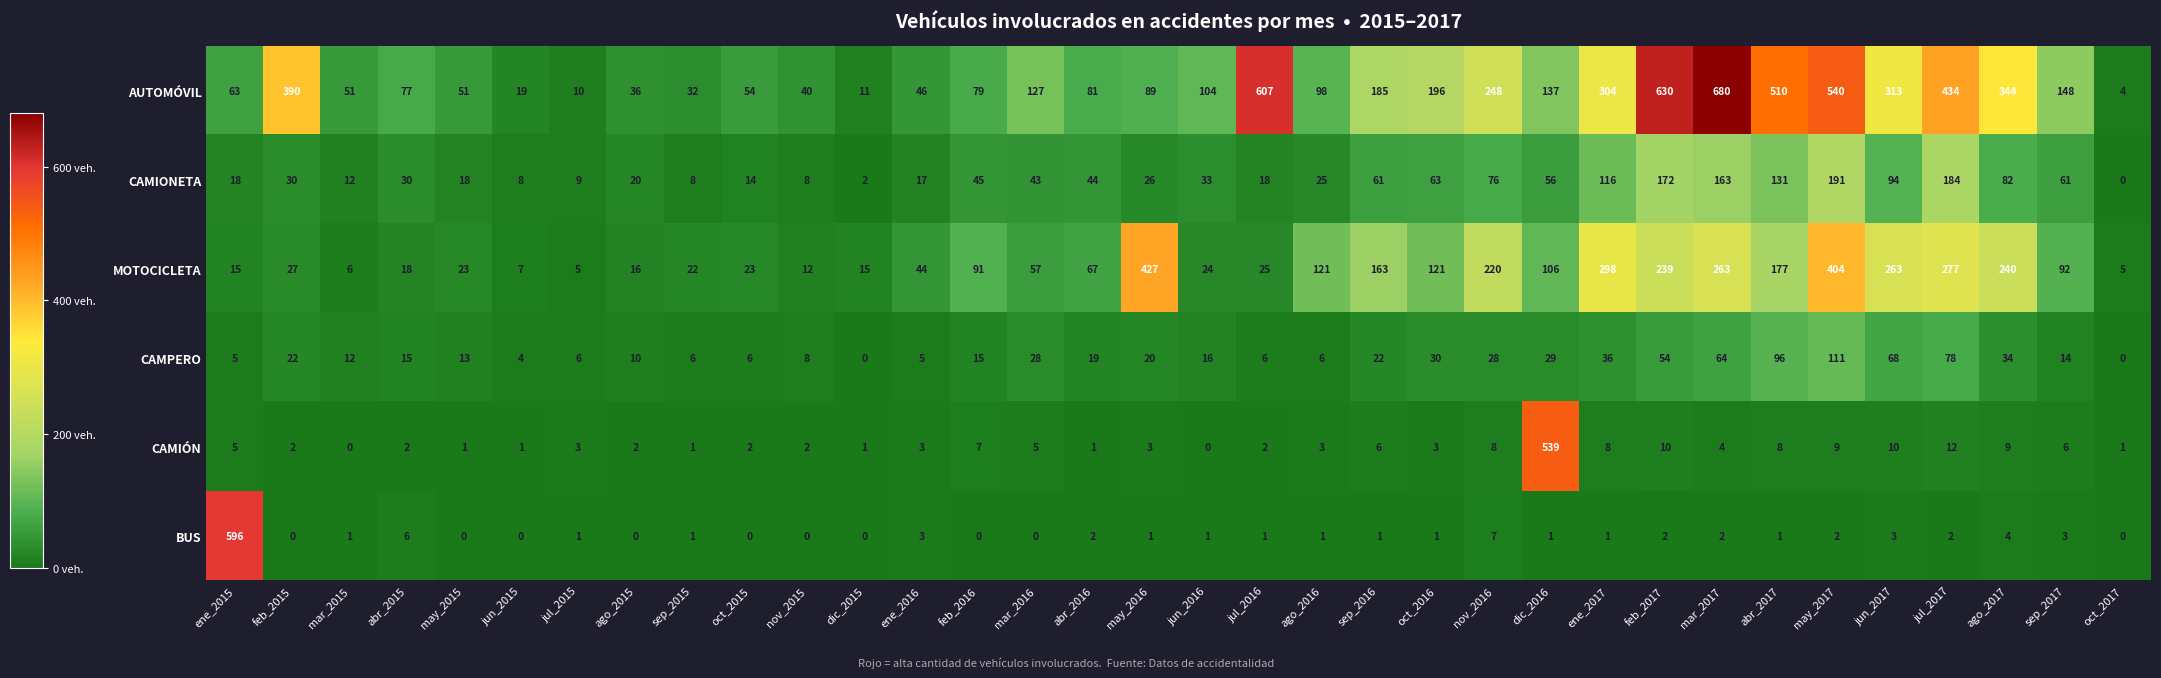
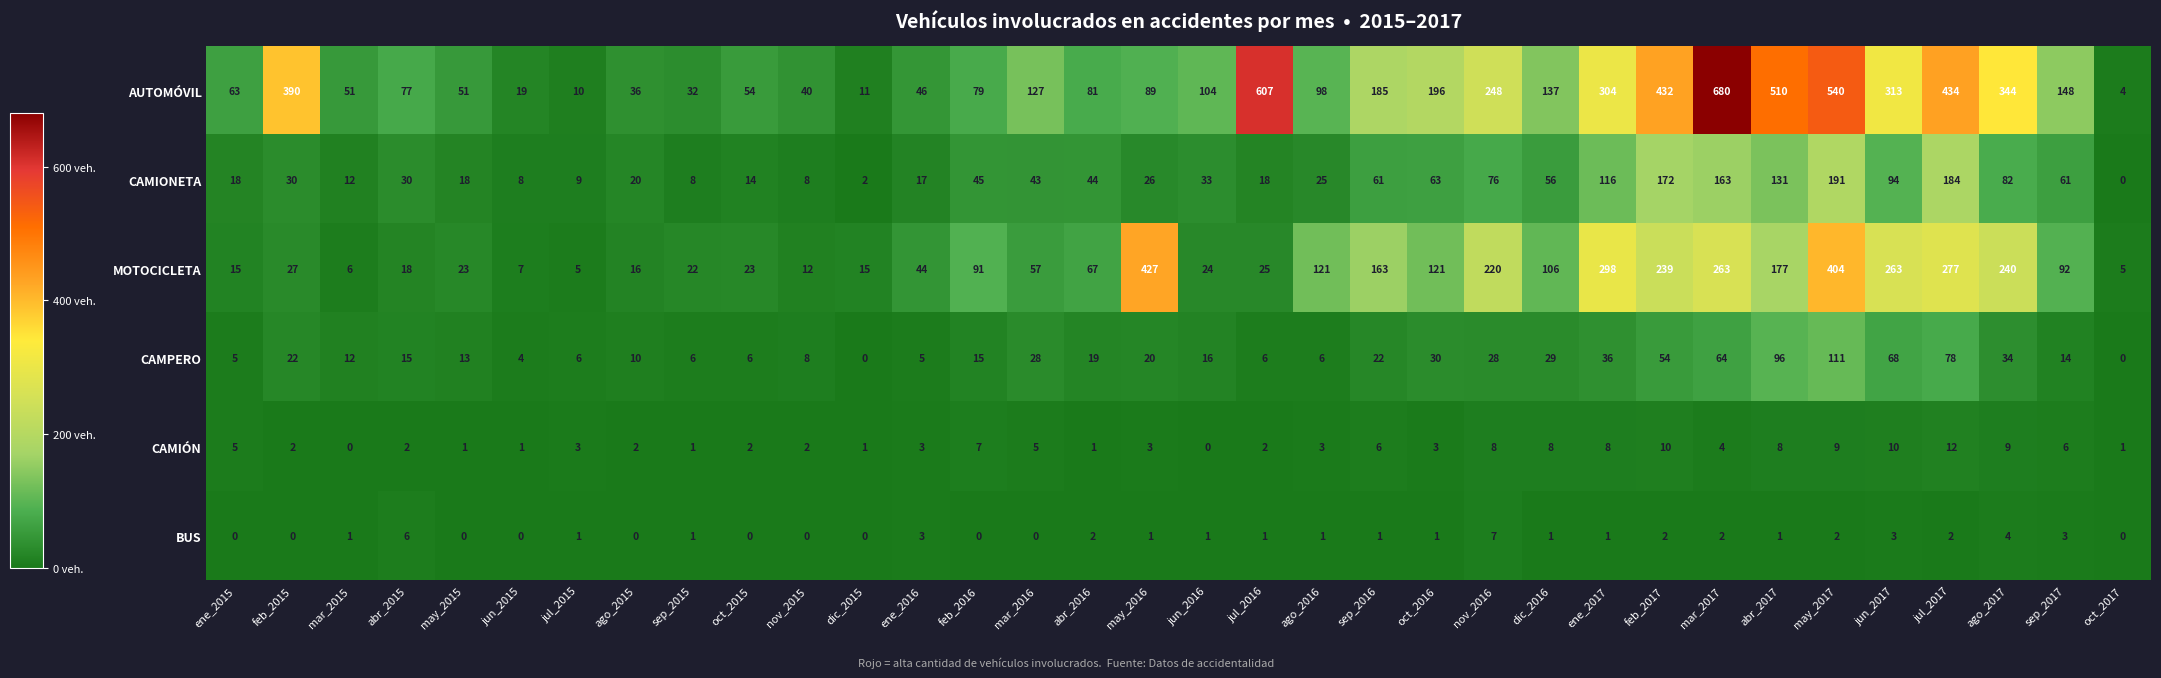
AUTOMÓVIL, feb_2017: 630 -> 432
CAMIÓN, dic_2016: 539 -> 8
BUS, ene_2015: 596 -> 0
